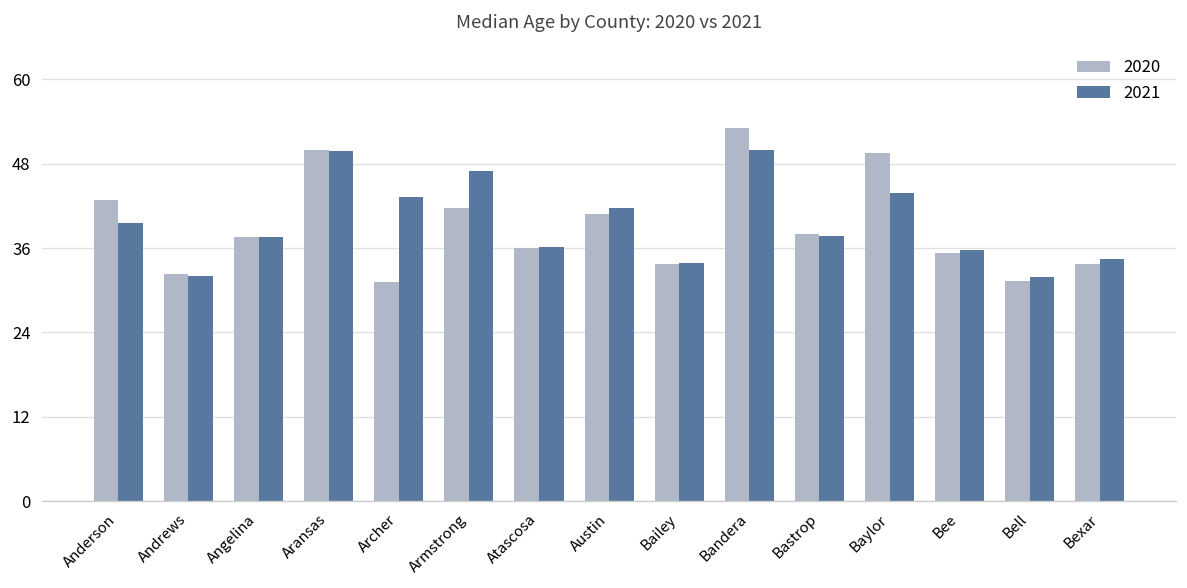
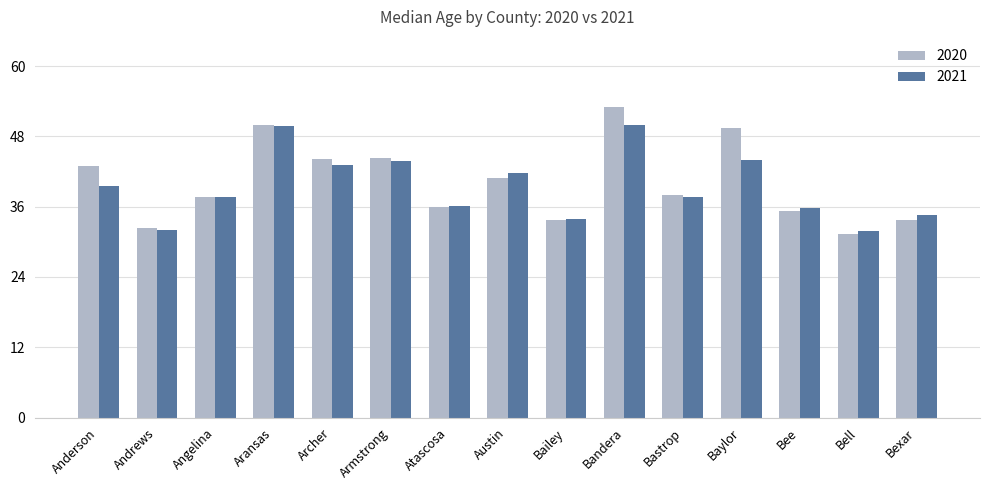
2020, Archer: 31 -> 44
2020, Armstrong: 42 -> 44
2021, Armstrong: 47 -> 44
